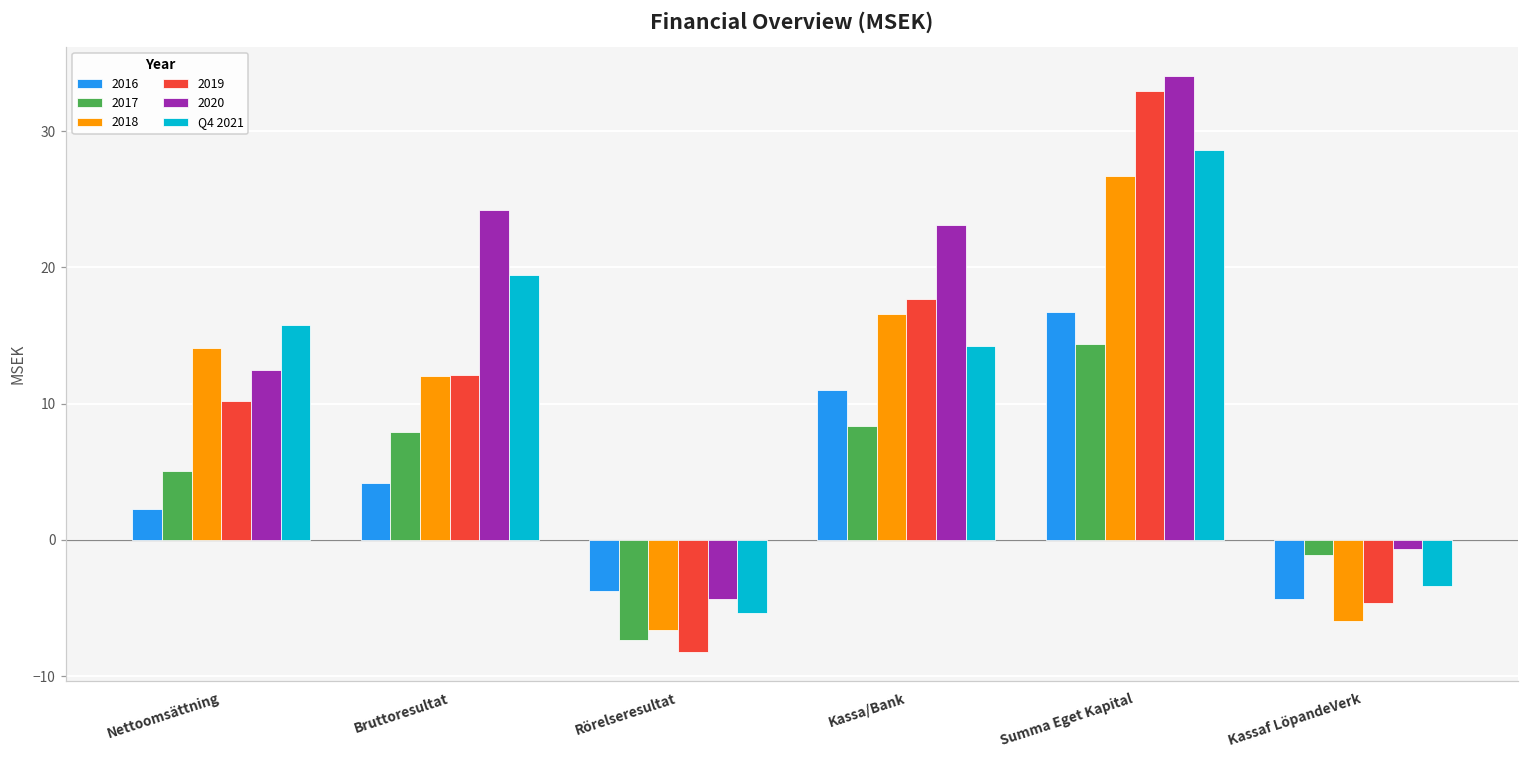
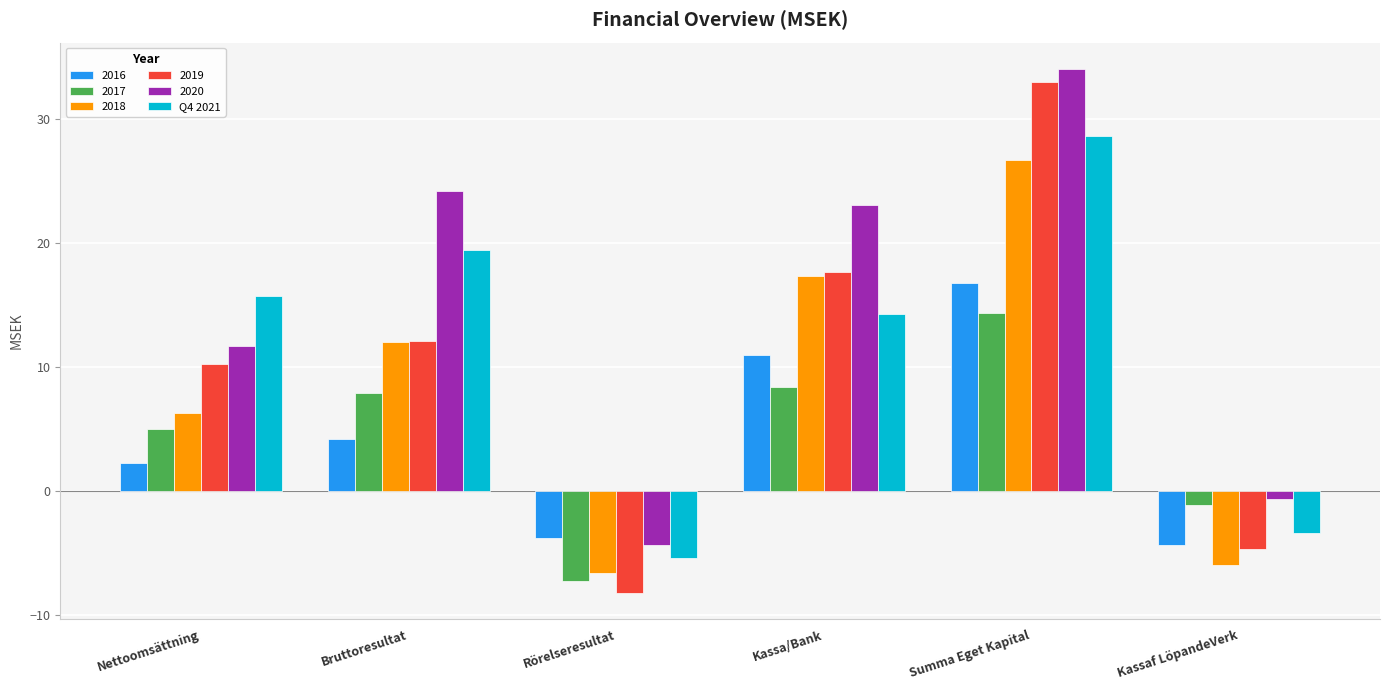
2018, Nettoomsättning: 14.1 -> 6.3
2020, Nettoomsättning: 12.5 -> 11.7
2018, Kassa/Bank: 16.6 -> 17.3
